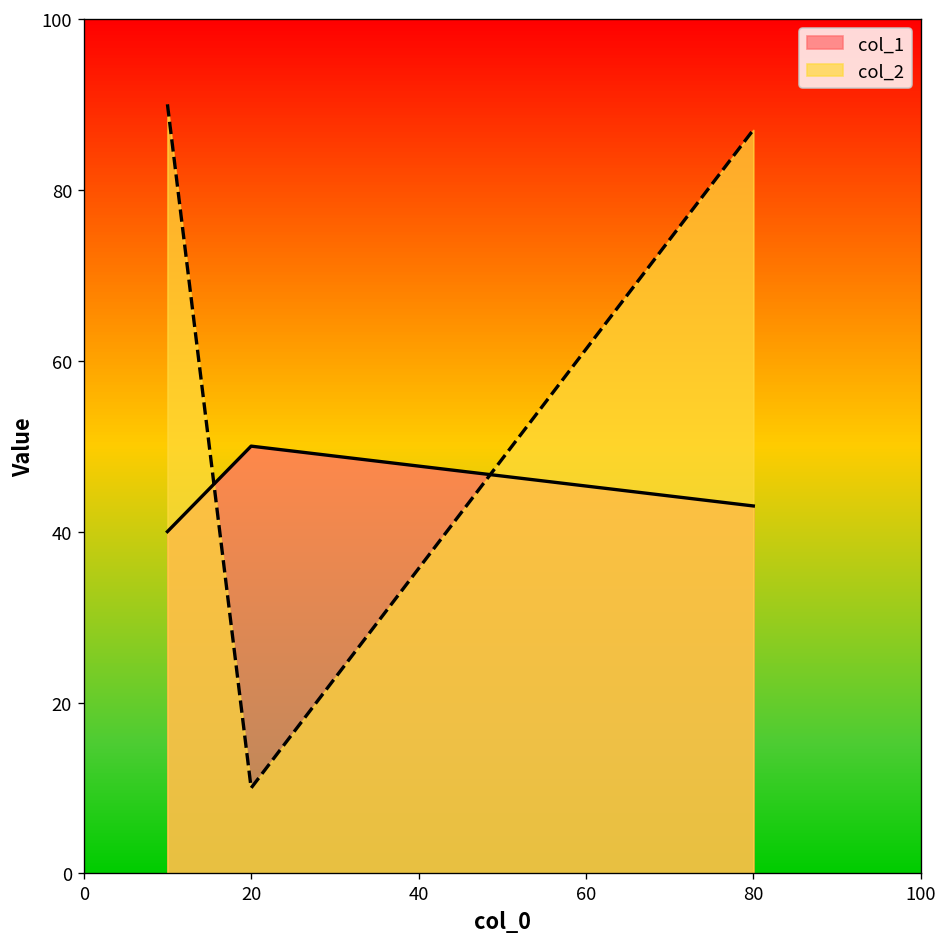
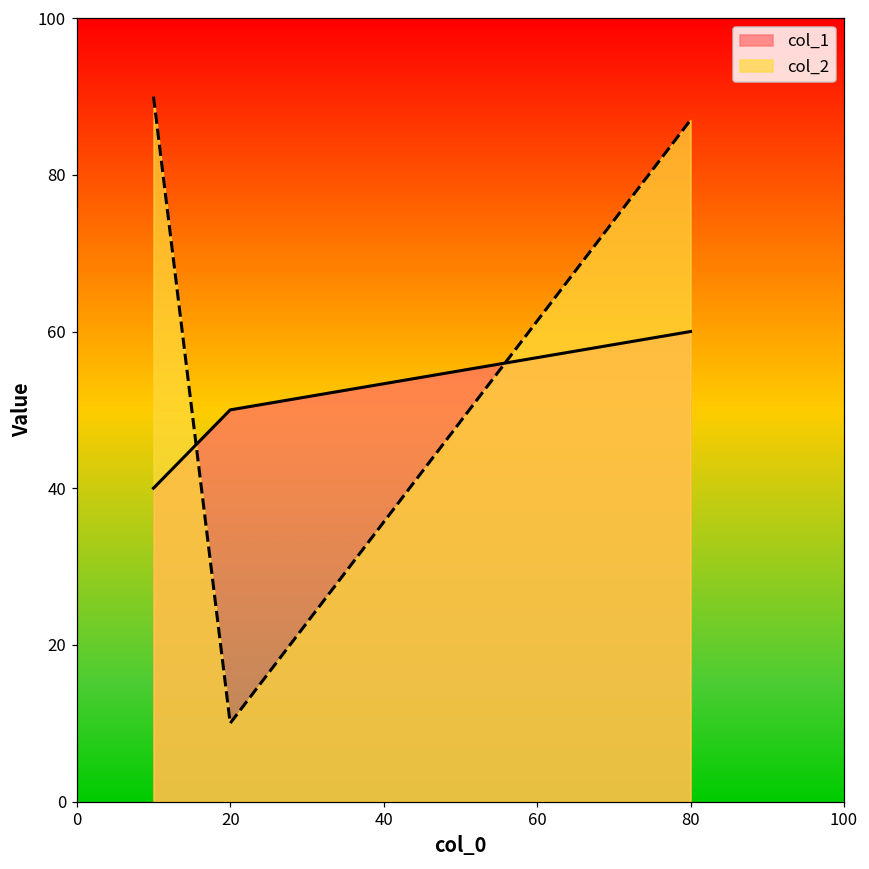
col_1, 80: 43 -> 60
